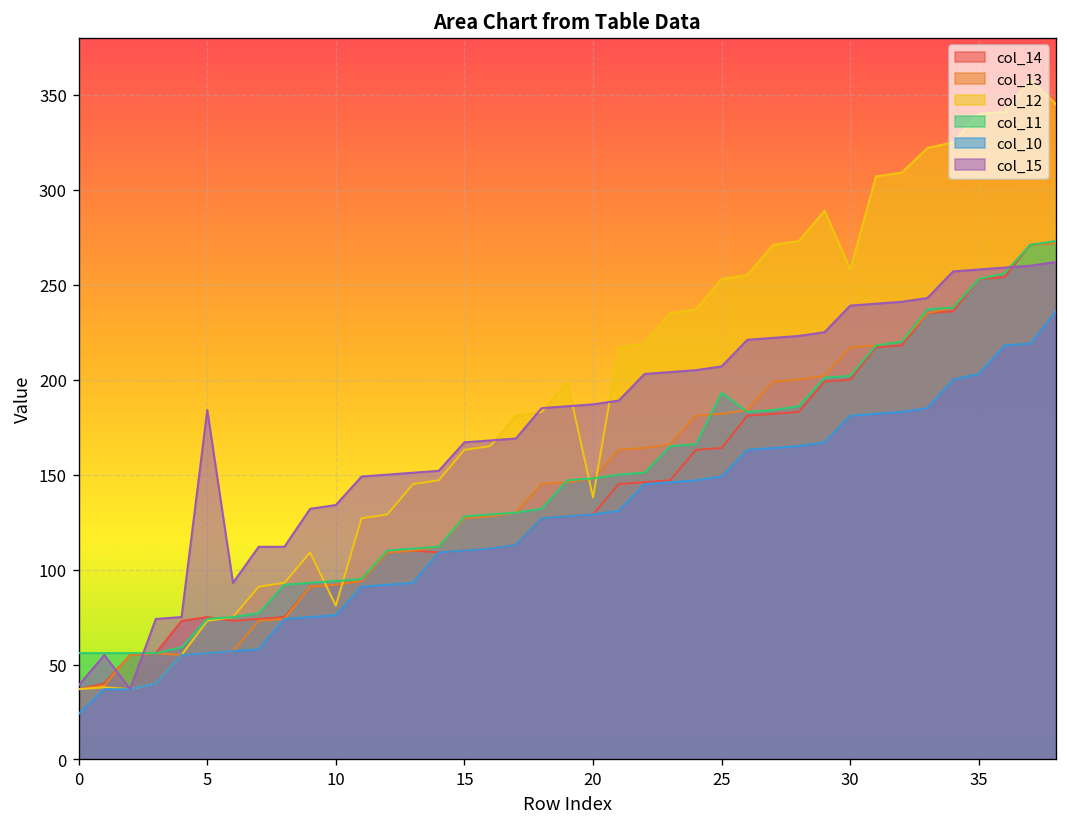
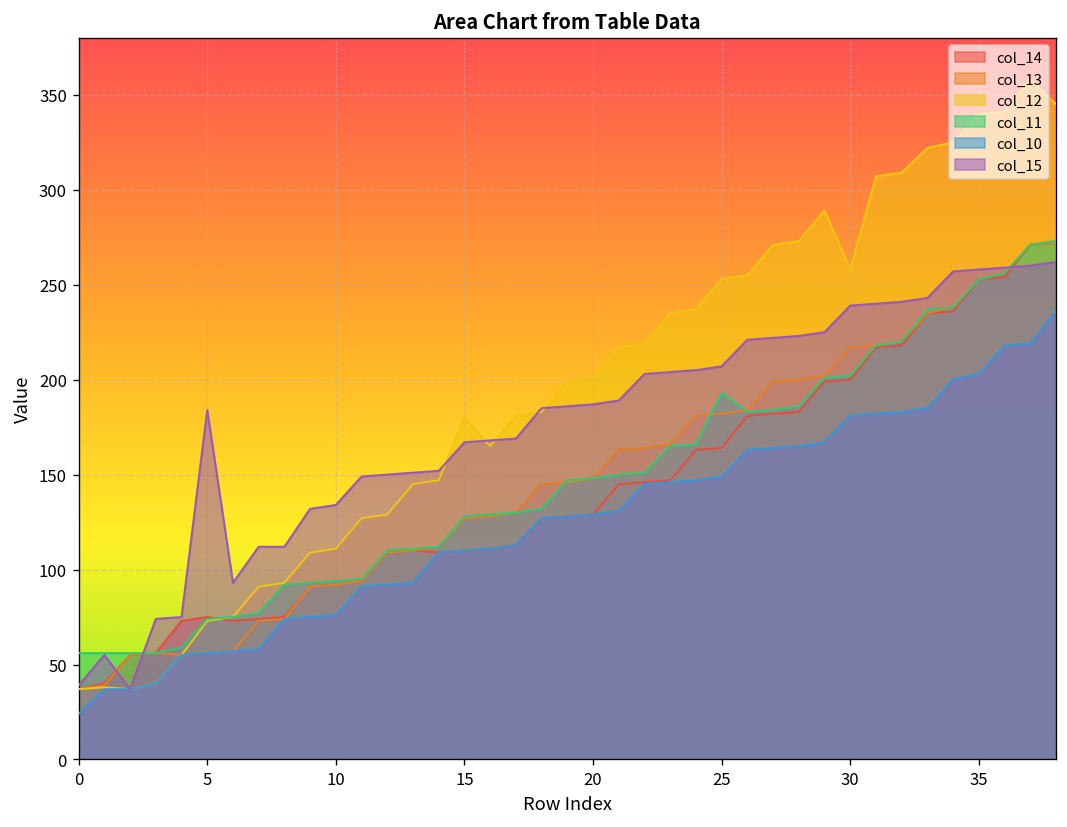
col_12, 10: 81 -> 111
col_12, 15: 163 -> 180
col_12, 20: 138 -> 201
